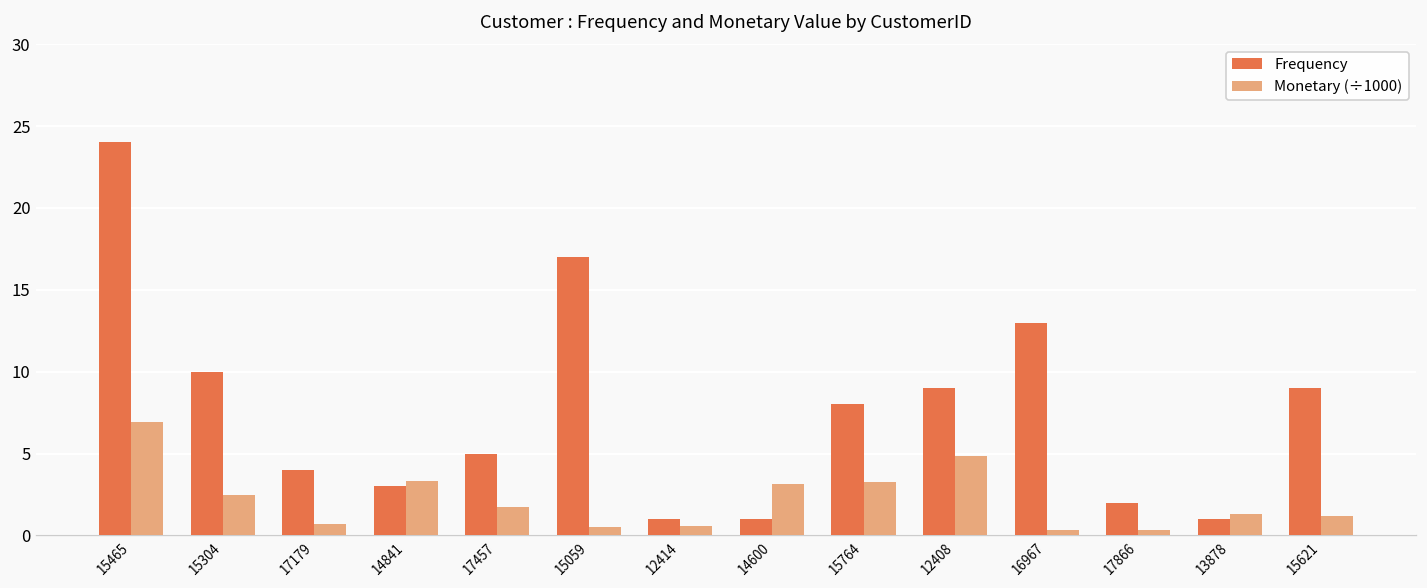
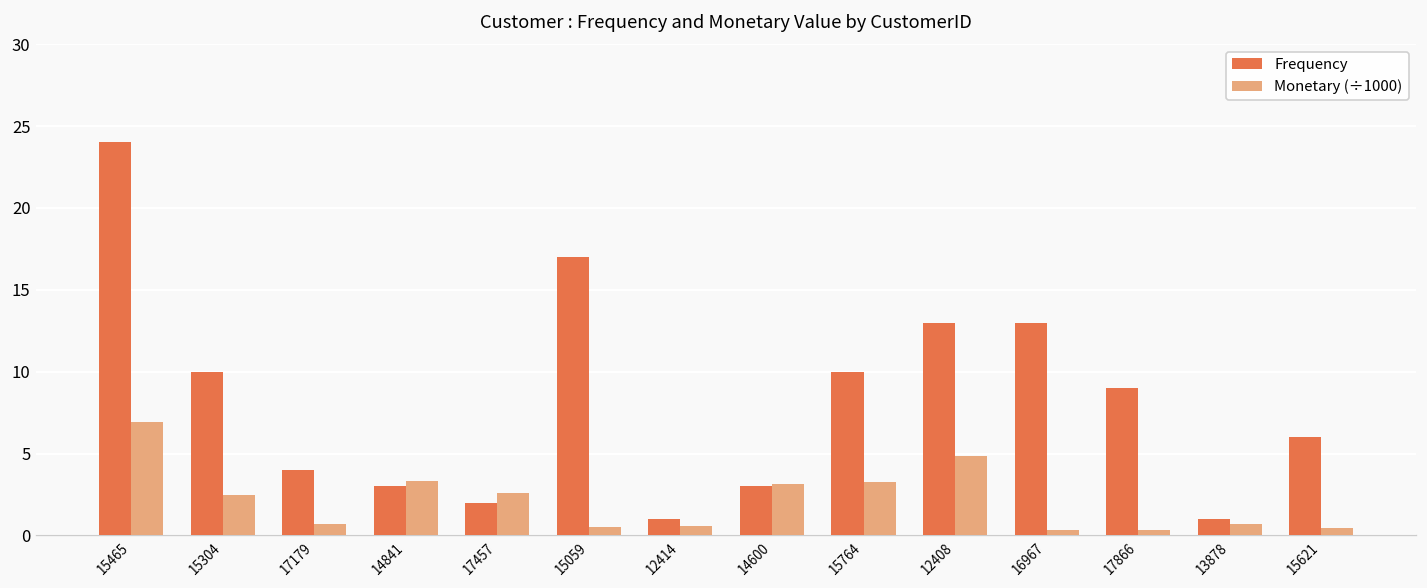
Frequency, 17457: 5 -> 2
Monetary (÷1000), 17457: 1.7 -> 2.6
Frequency, 14600: 1 -> 3
Frequency, 15764: 8 -> 10
Frequency, 12408: 9 -> 13
Frequency, 17866: 2 -> 9
Monetary (÷1000), 13878: 1.3 -> 0.7
Frequency, 15621: 9 -> 6
Monetary (÷1000), 15621: 1.2 -> 0.5
